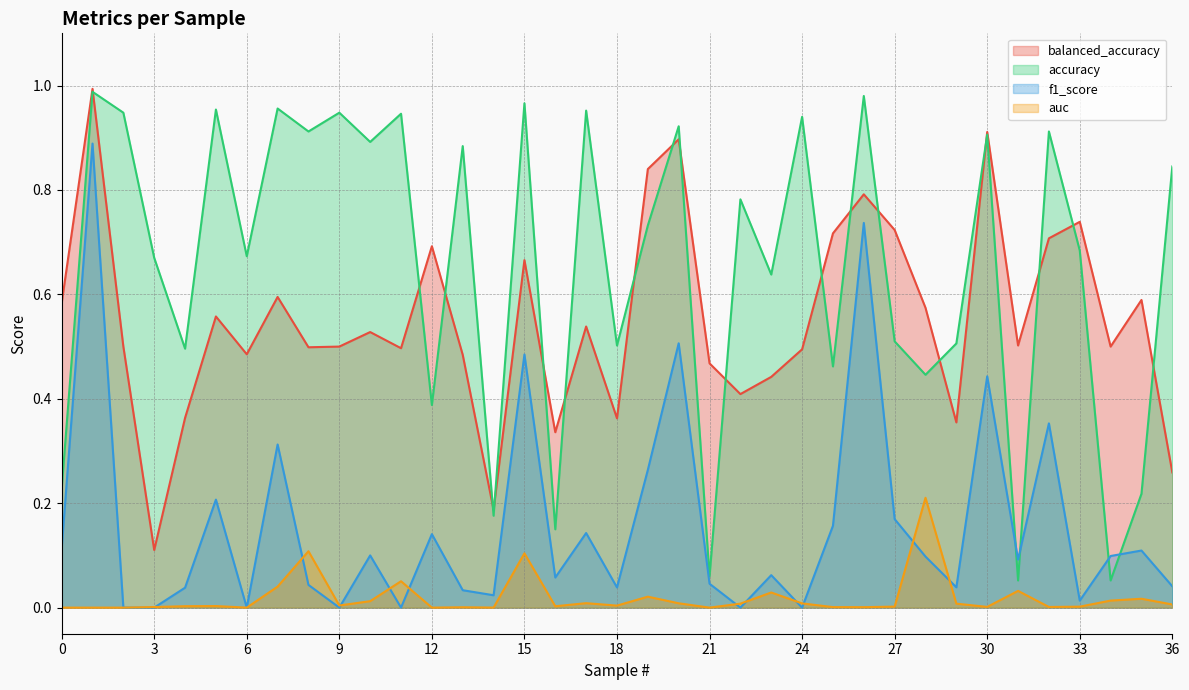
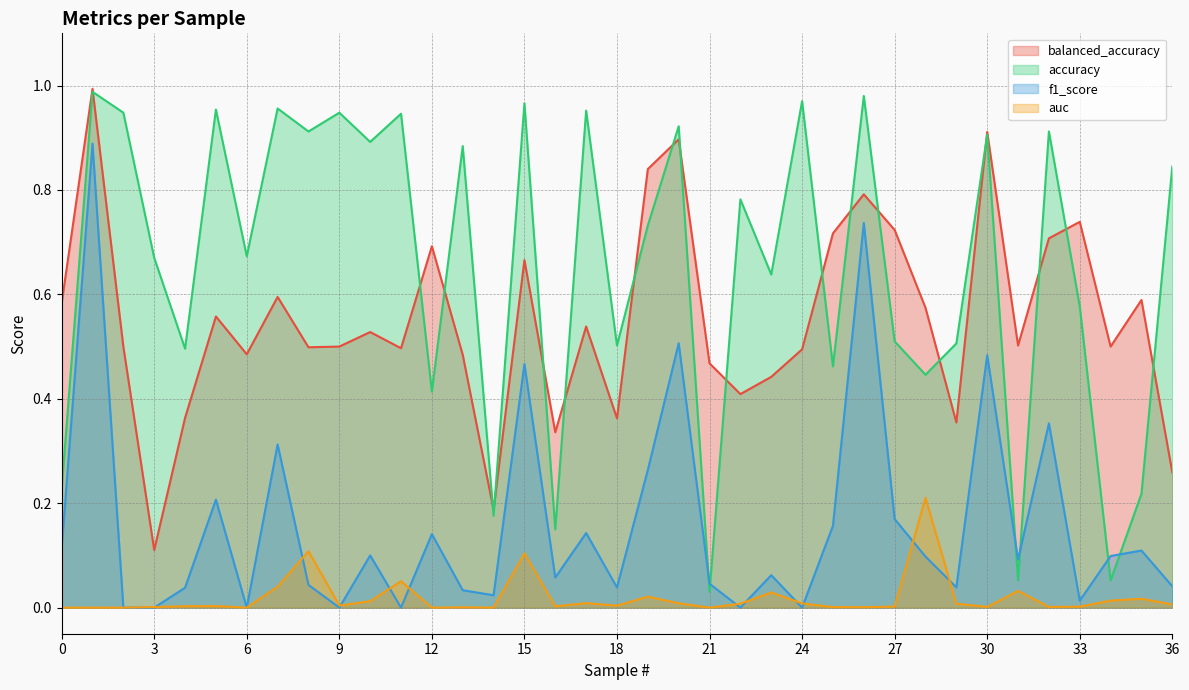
accuracy, 12: 0.39 -> 0.41
f1_score, 15: 0.48 -> 0.47
accuracy, 21: 0.06 -> 0.03
accuracy, 24: 0.94 -> 0.97
f1_score, 30: 0.44 -> 0.48
accuracy, 33: 0.68 -> 0.58
